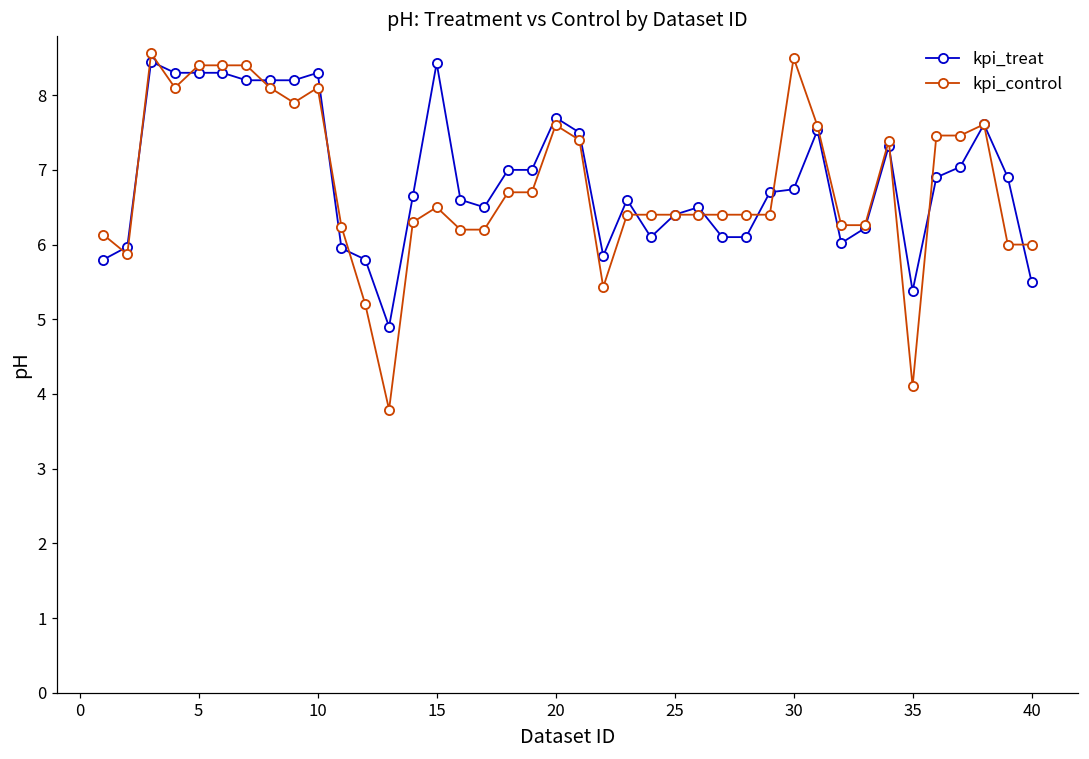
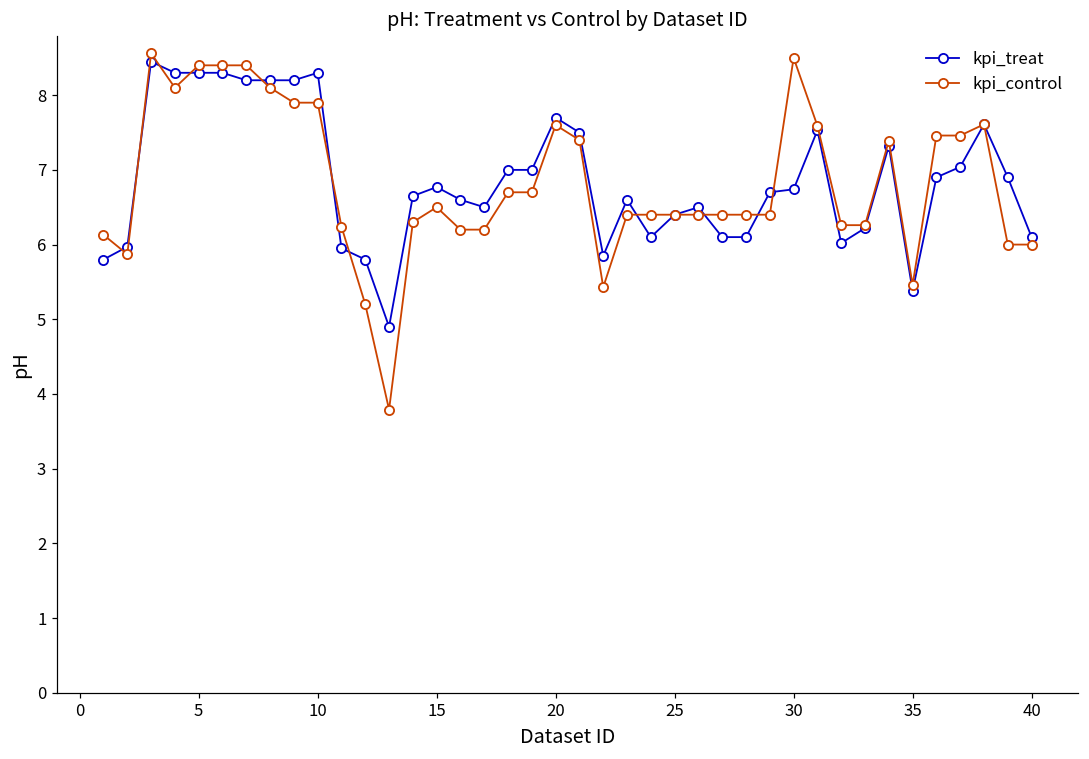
kpi_control, 10: 8.1 -> 7.9
kpi_treat, 15: 8.4 -> 6.8
kpi_control, 35: 4.1 -> 5.5
kpi_treat, 40: 5.5 -> 6.1
